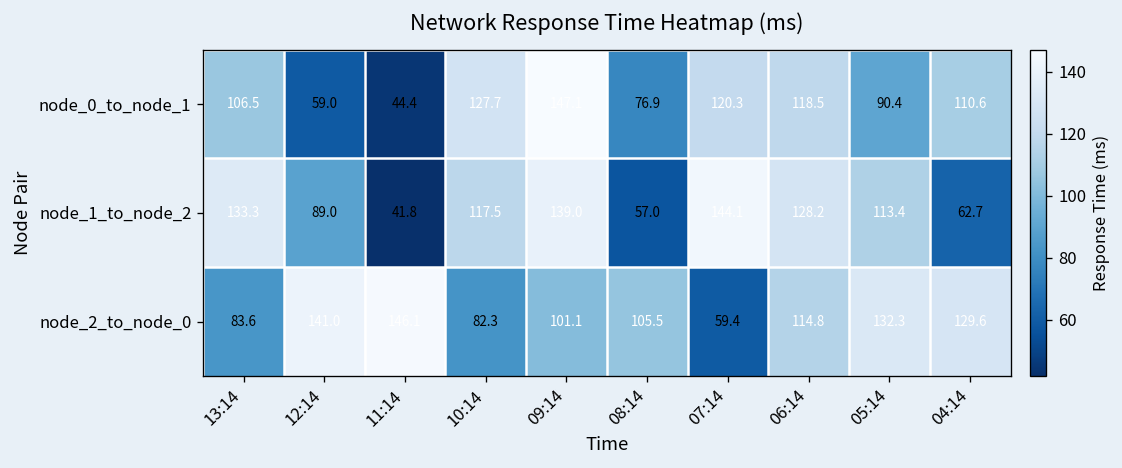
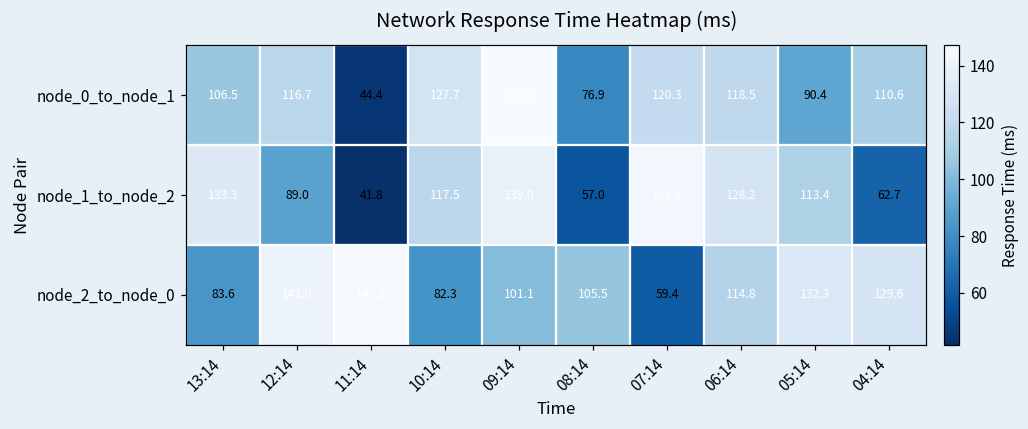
node_0_to_node_1, 12:14: 59.0 -> 116.7
